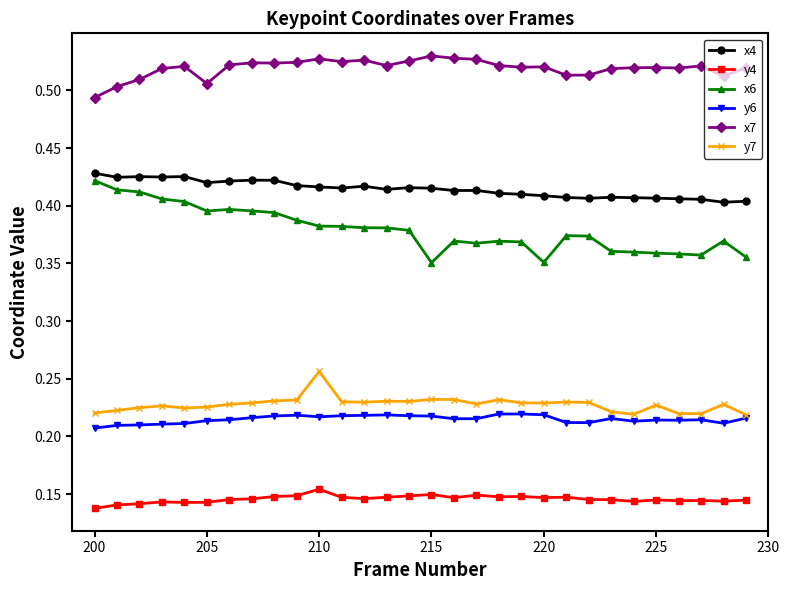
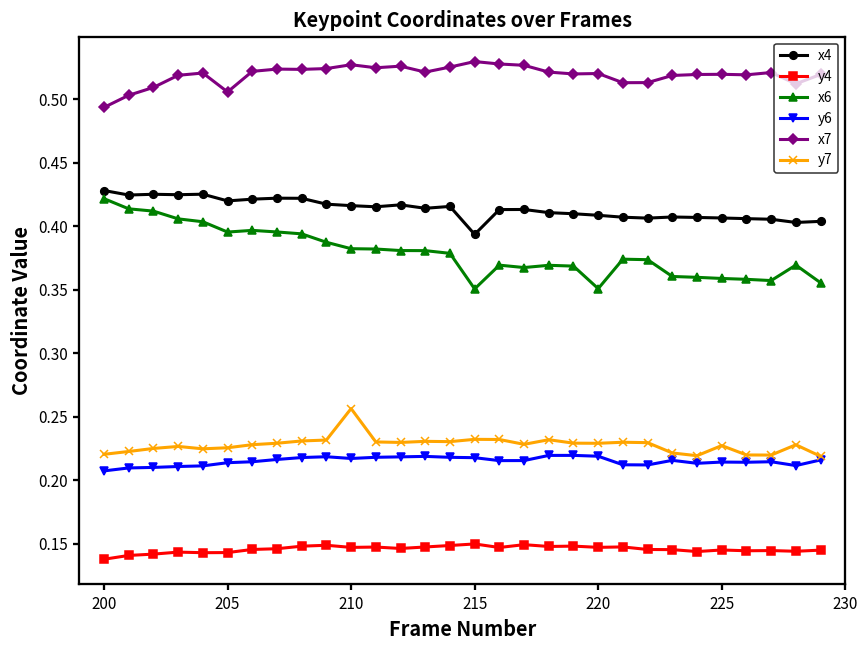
y4, 210: 0.154 -> 0.147
x4, 215: 0.415 -> 0.394
